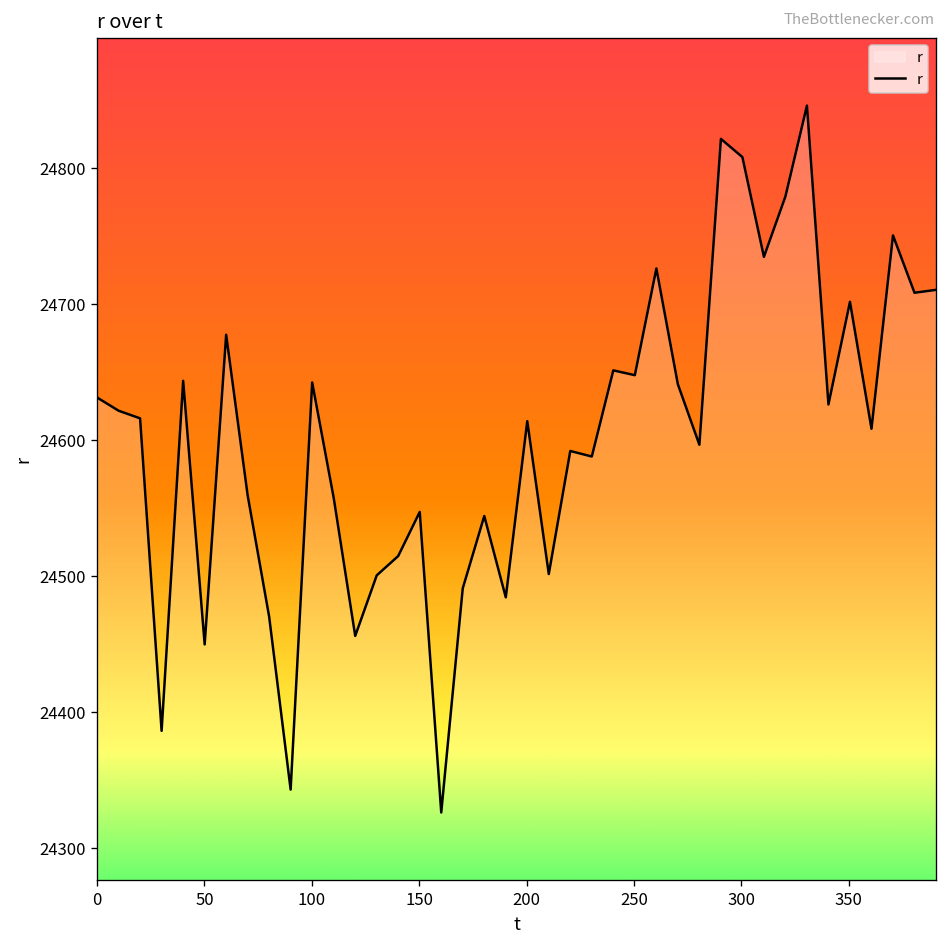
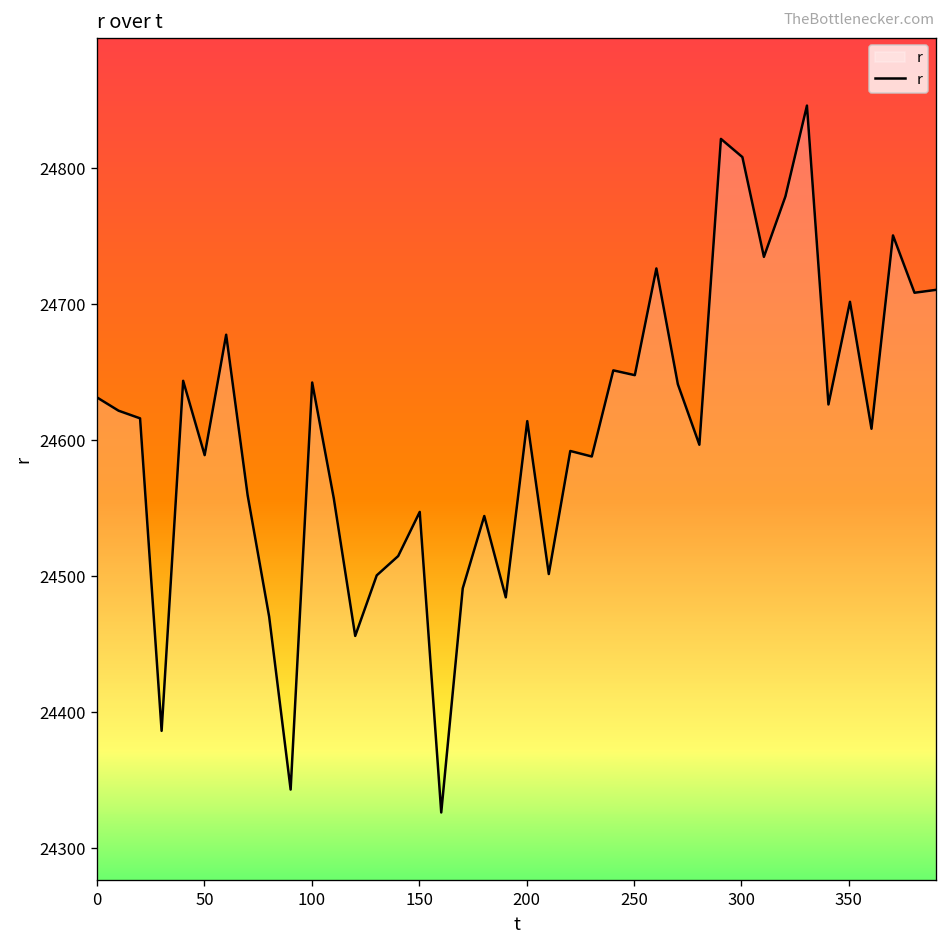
50: 24450 -> 24589
